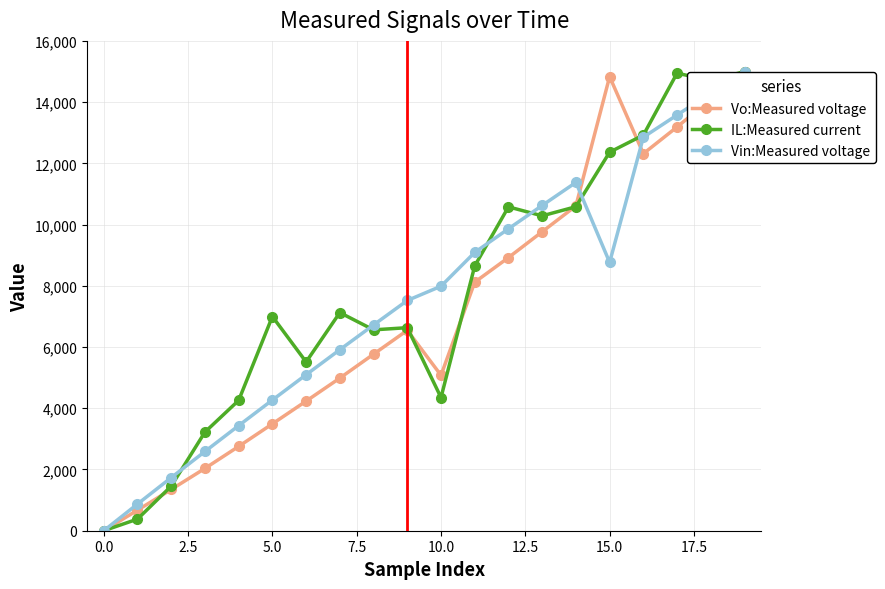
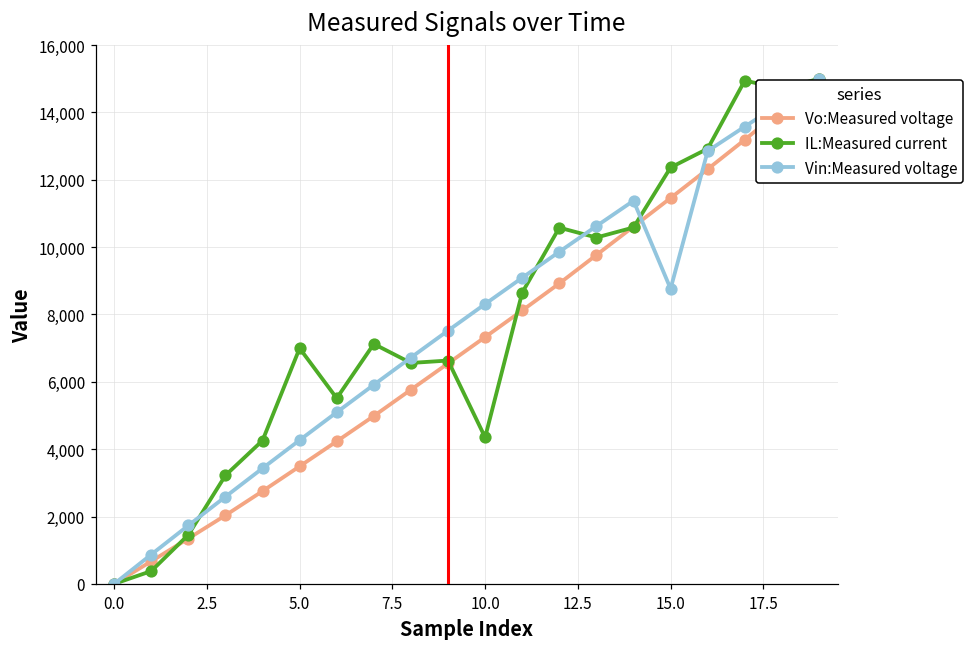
Vo:Measured voltage, 10.0: 5,100 -> 7,300
Vin:Measured voltage, 10.0: 8,000 -> 8,300
Vo:Measured voltage, 15.0: 14,800 -> 11,500
